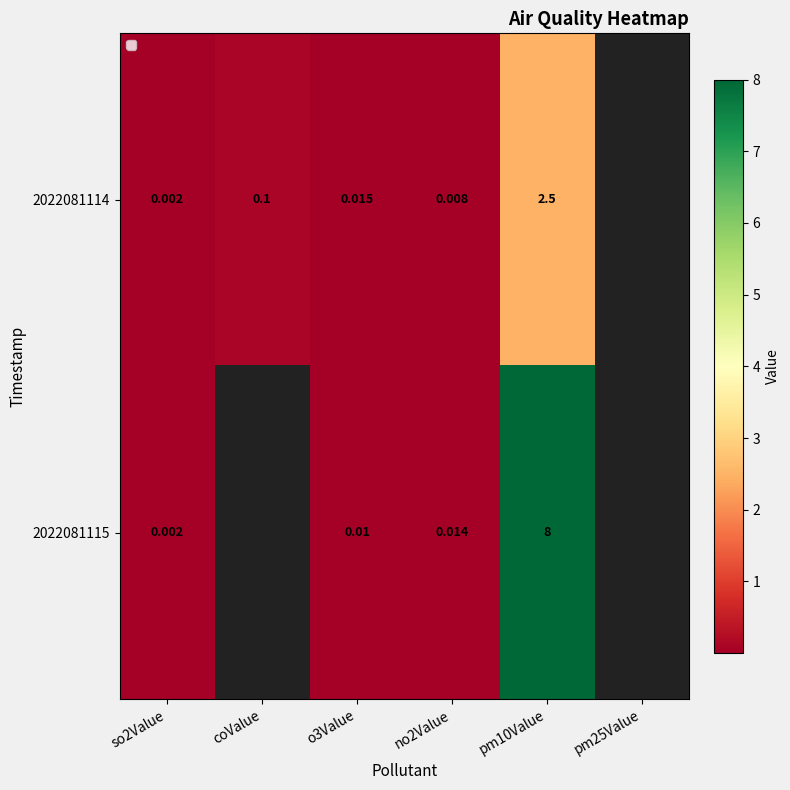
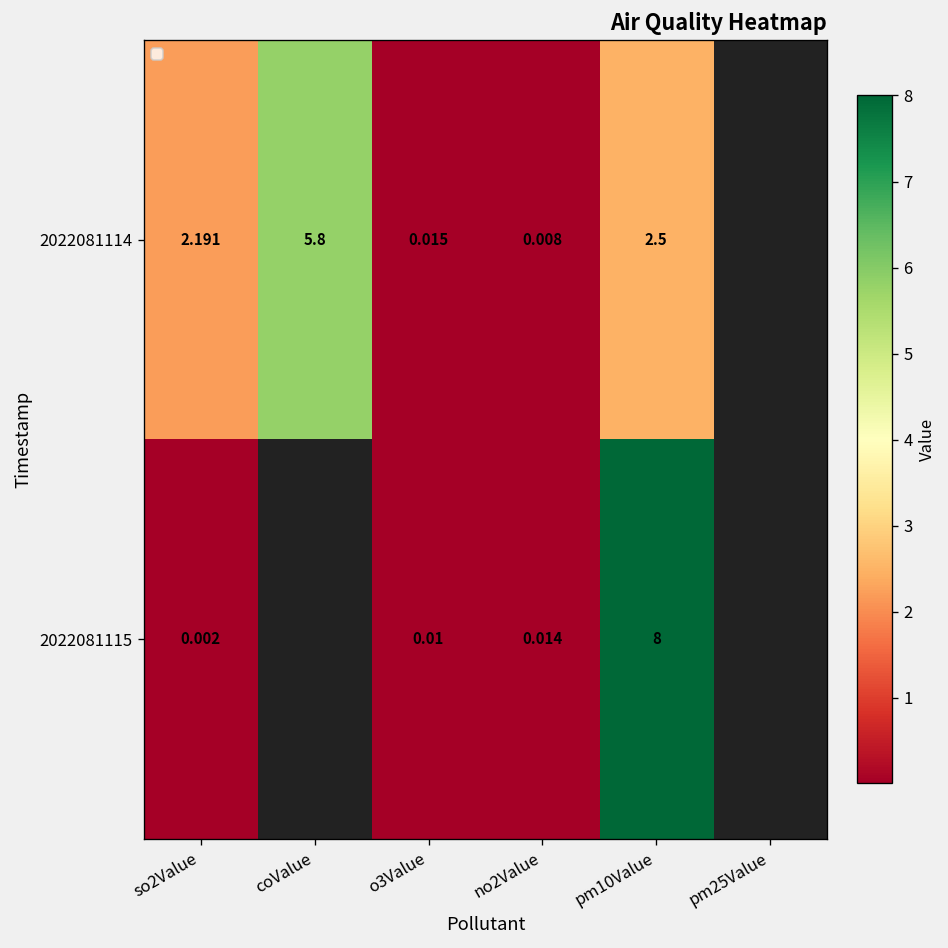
2022081114, so2Value: 0.002 -> 2.191
2022081114, coValue: 0.1 -> 5.8
